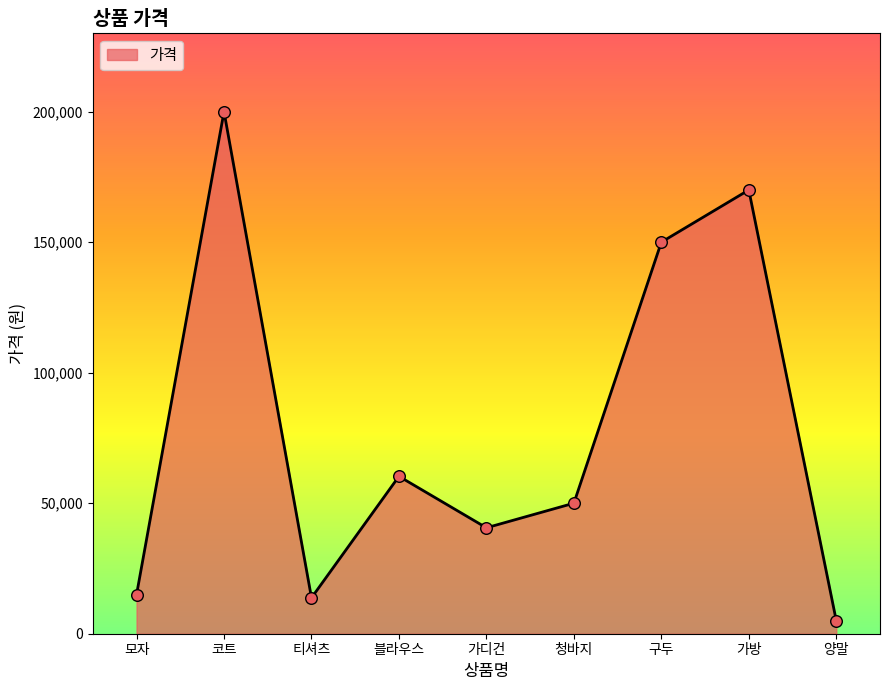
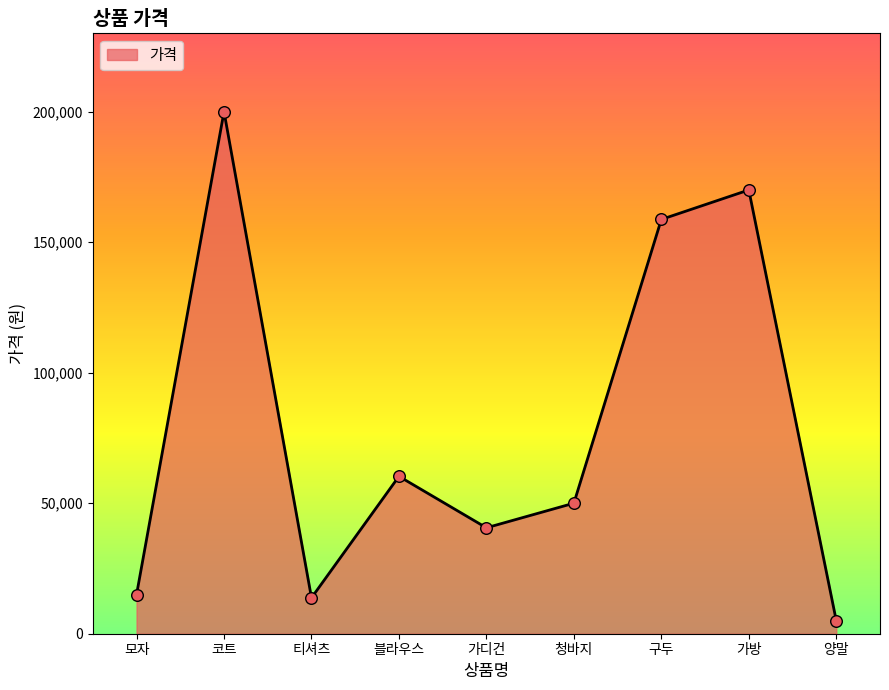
구두: 150,000 -> 159,000
